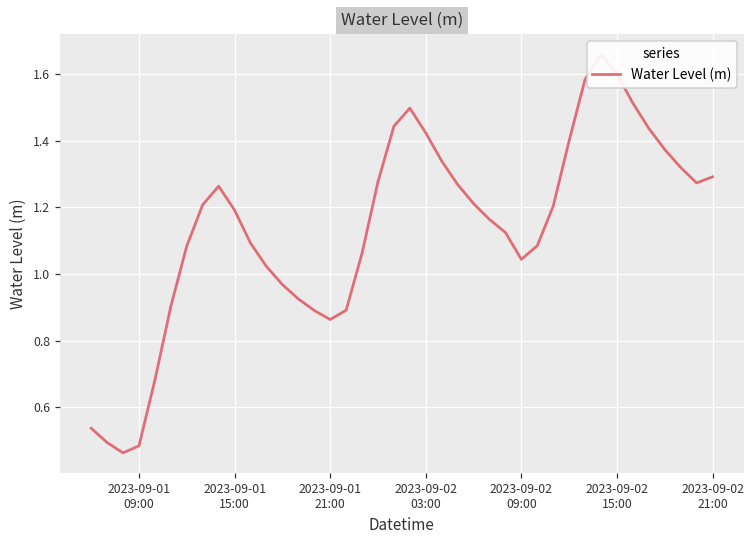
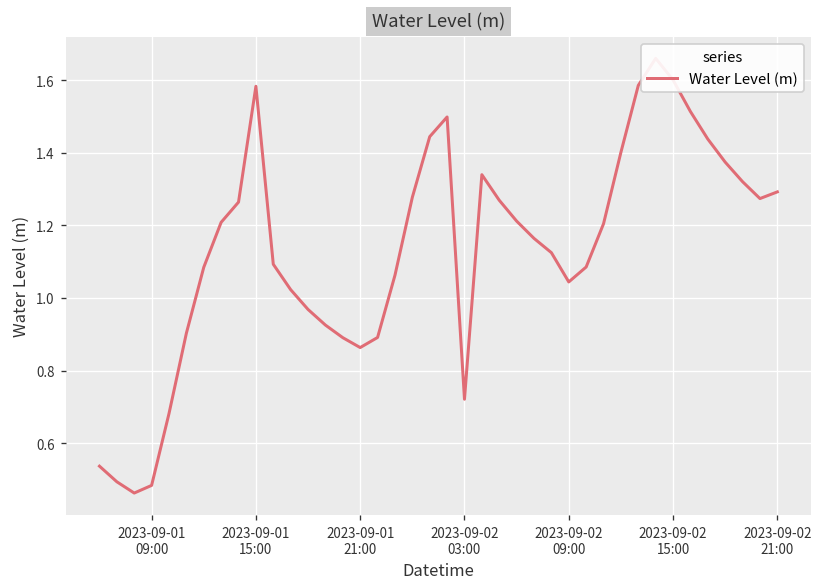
2023-09-01 15:00: 1.19 -> 1.58
2023-09-02 03:00: 1.42 -> 0.72
